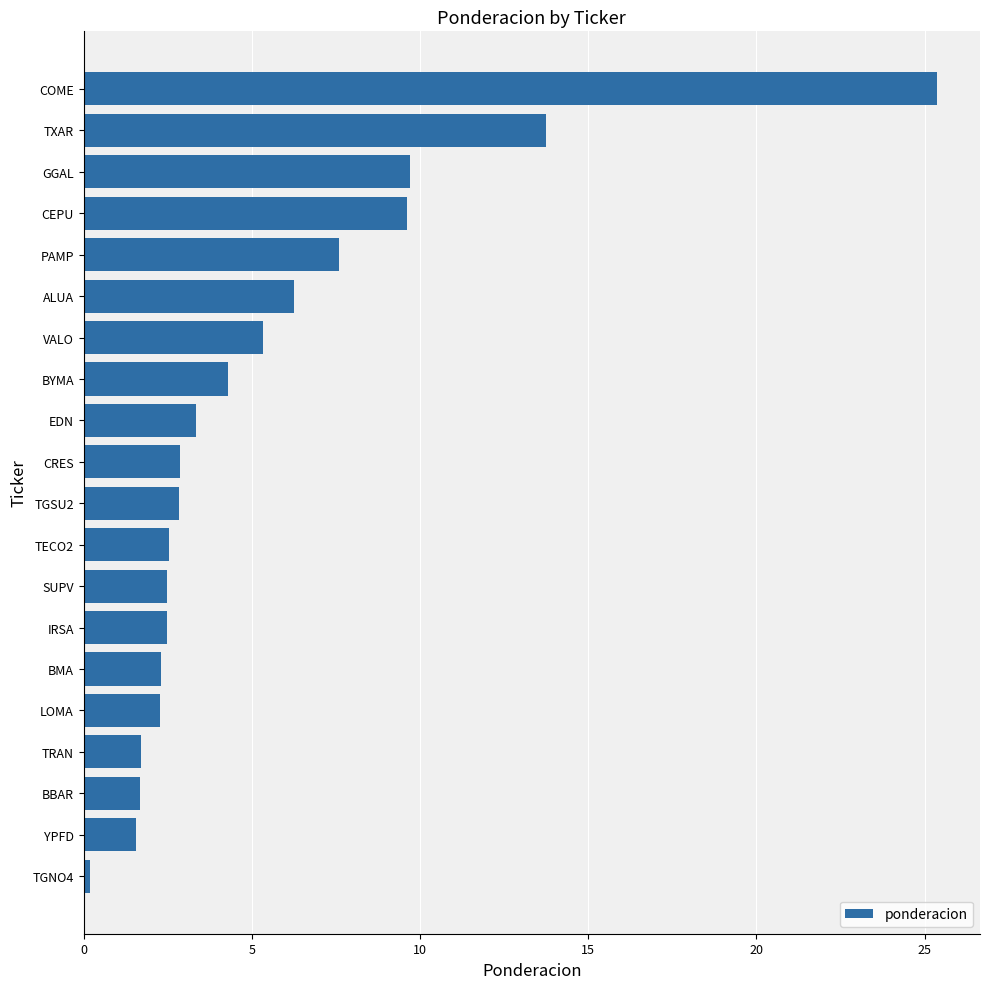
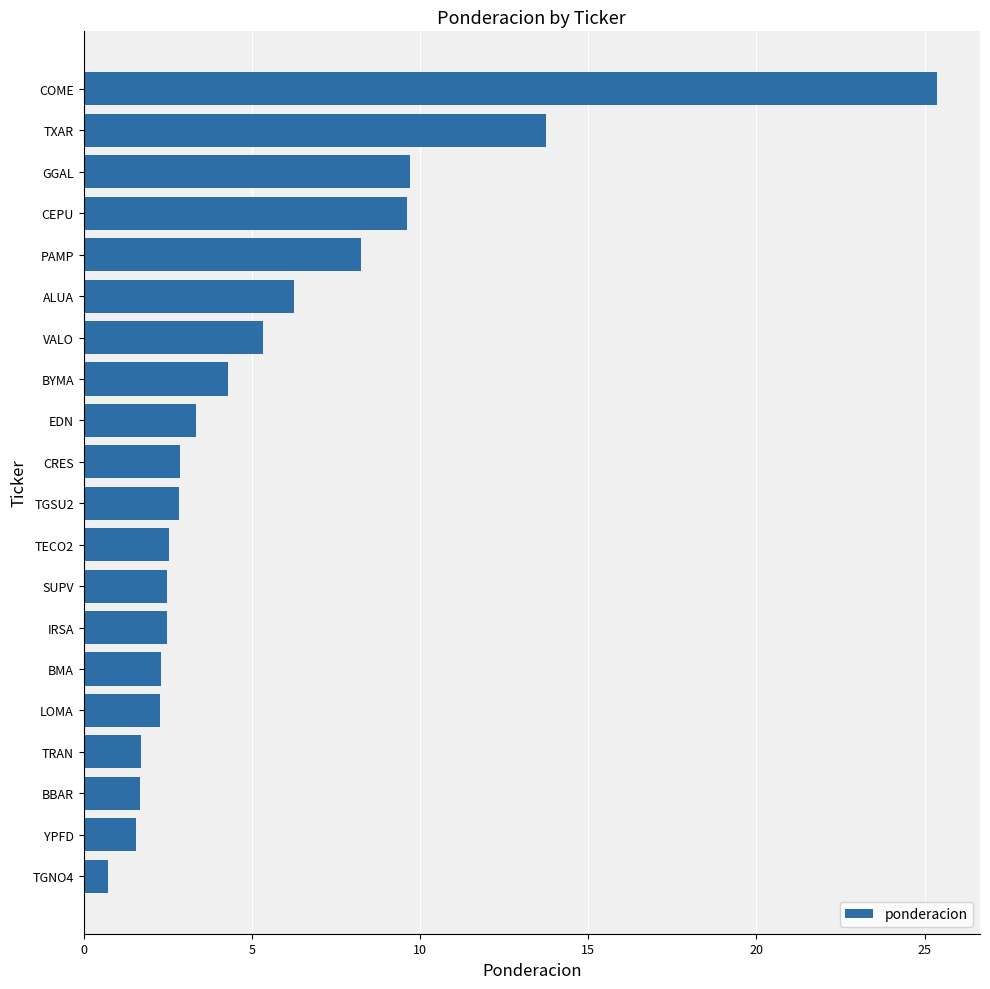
PAMP: 7.6 -> 8.3
TGNO4: 0.2 -> 0.7
